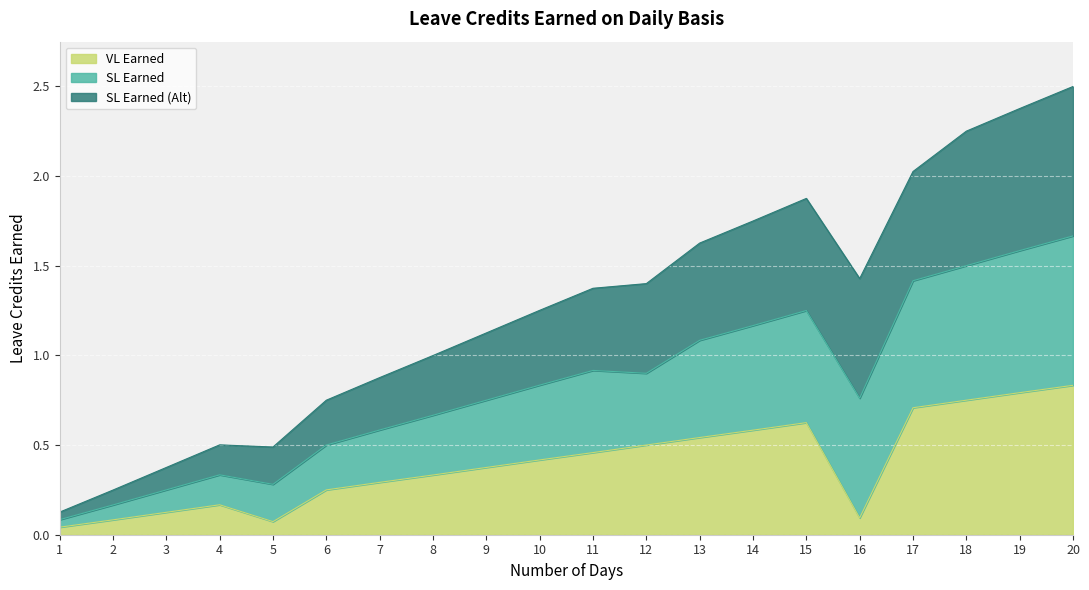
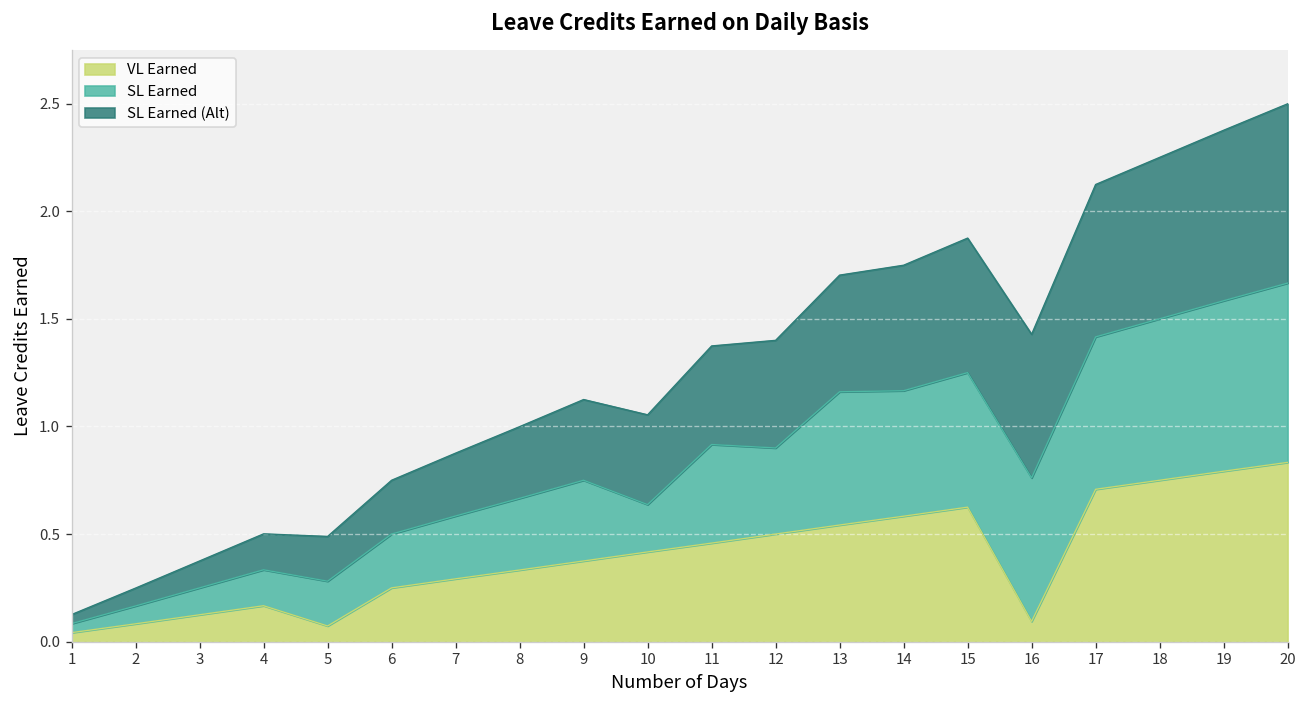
SL Earned, 10: 0.42 -> 0.22
SL Earned, 13: 0.54 -> 0.62
SL Earned (Alt), 17: 0.61 -> 0.71
